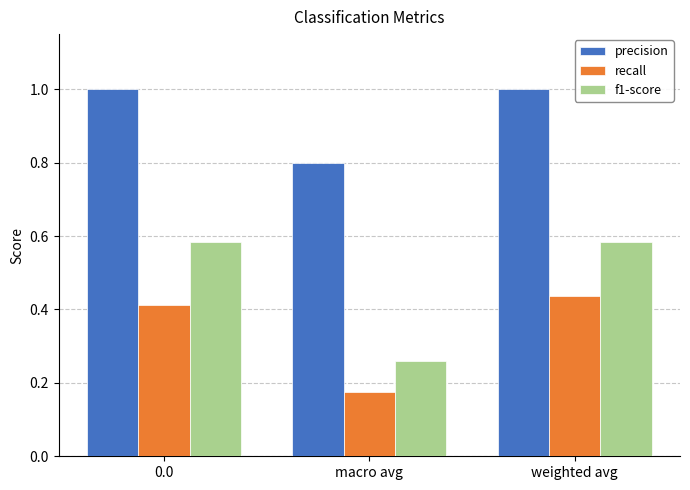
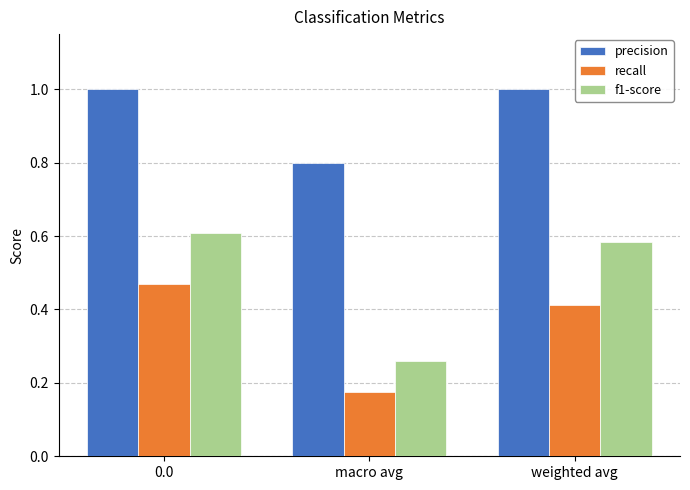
recall, 0.0: 0.41 -> 0.47
f1-score, 0.0: 0.58 -> 0.61
recall, weighted avg: 0.44 -> 0.41
